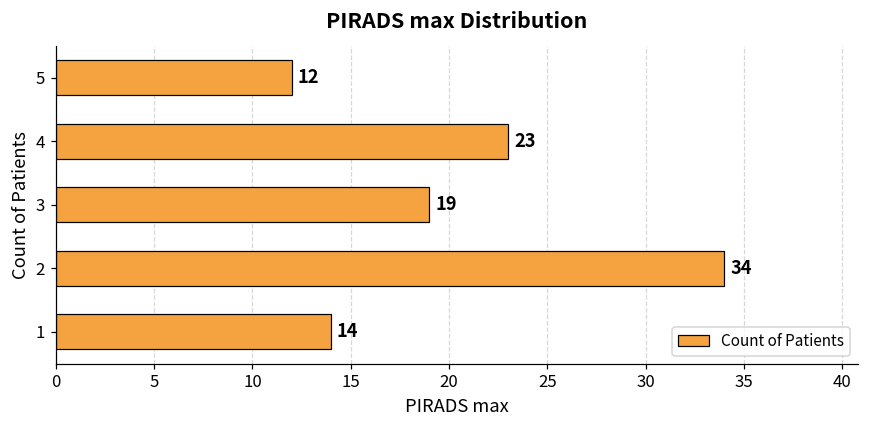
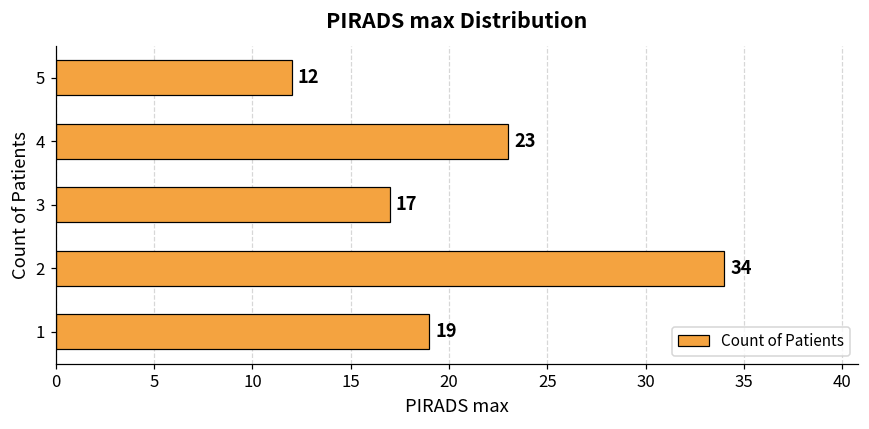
3: 19 -> 17
1: 14 -> 19
